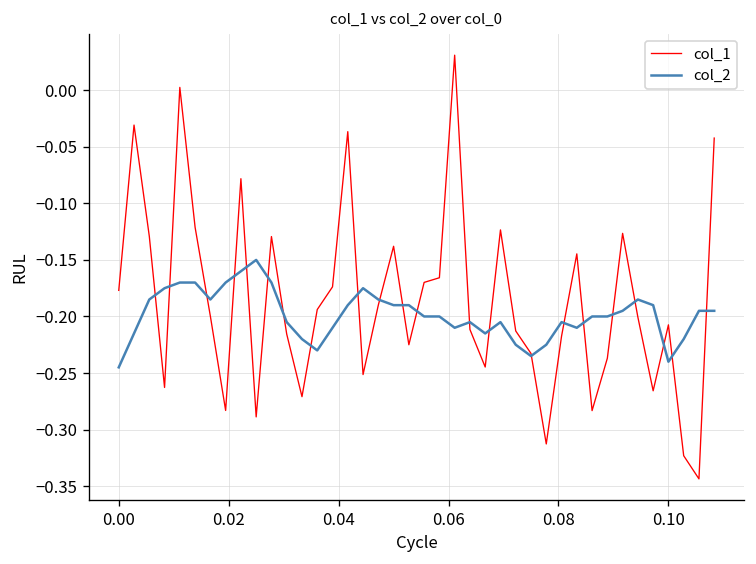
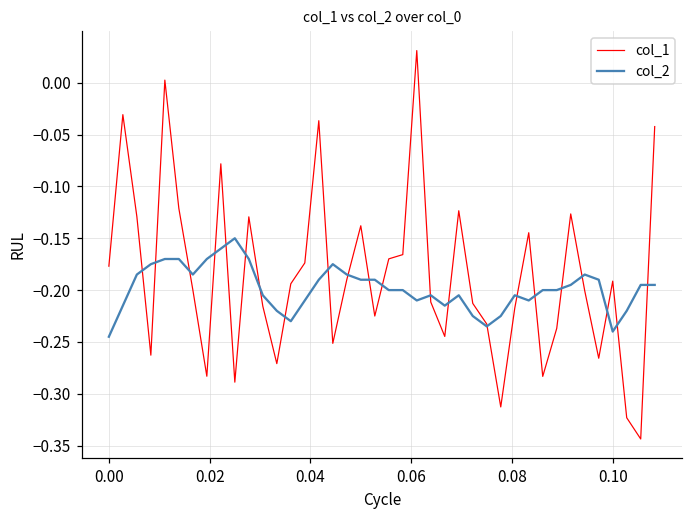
col_1, 0.10: -0.21 -> -0.19
